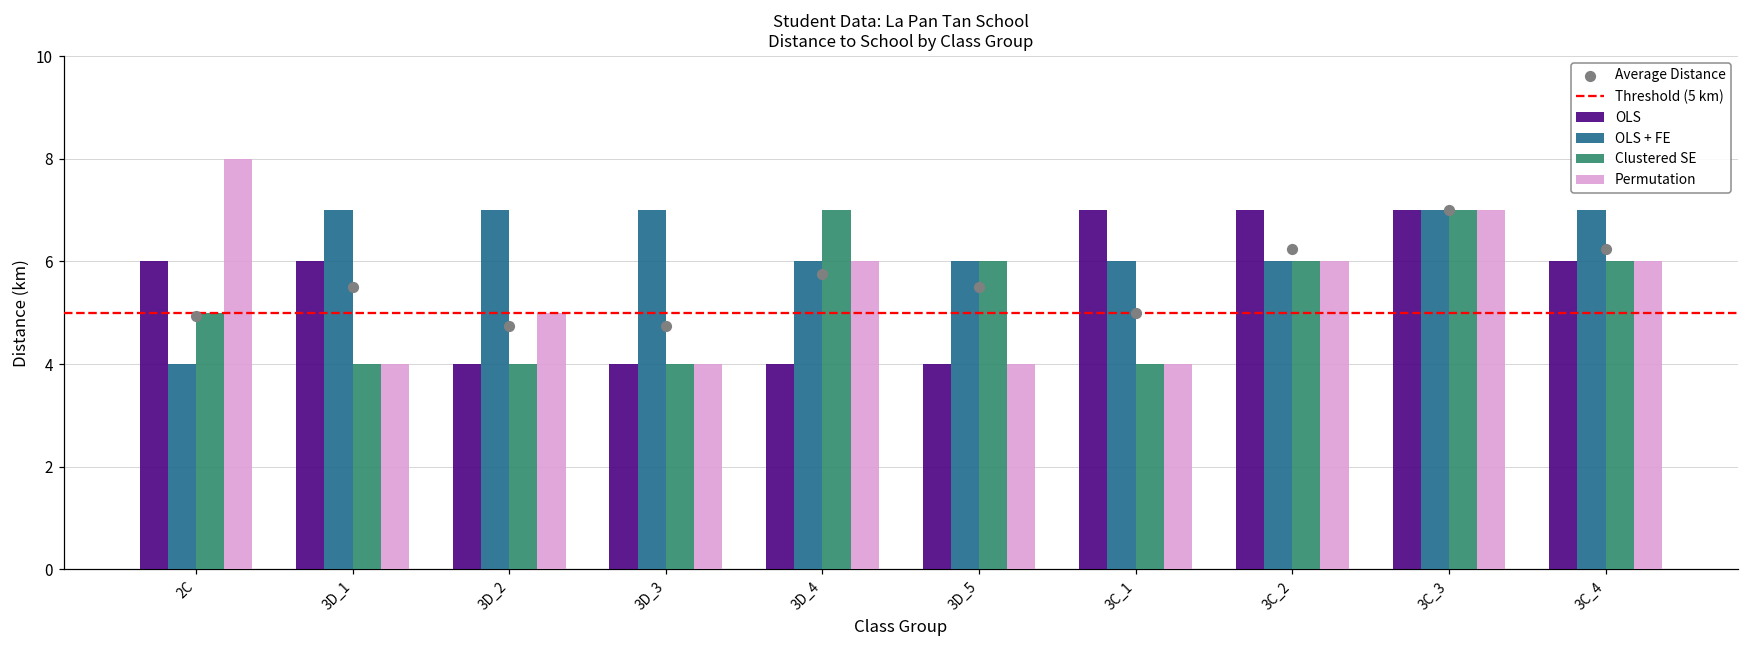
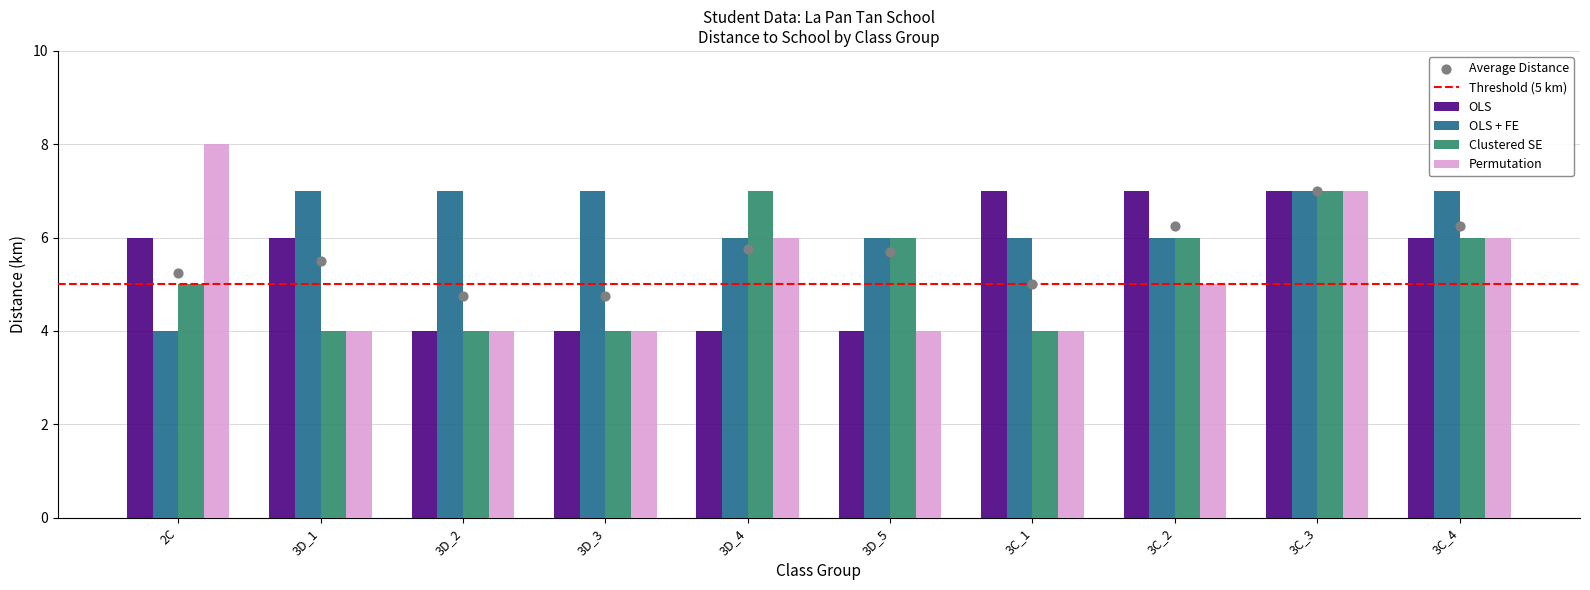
Average Distance, 2C: 4.9 -> 5.3
Permutation, 3D_2: 5 -> 4
Average Distance, 3D_5: 5.5 -> 5.7
Permutation, 3C_2: 6 -> 5
